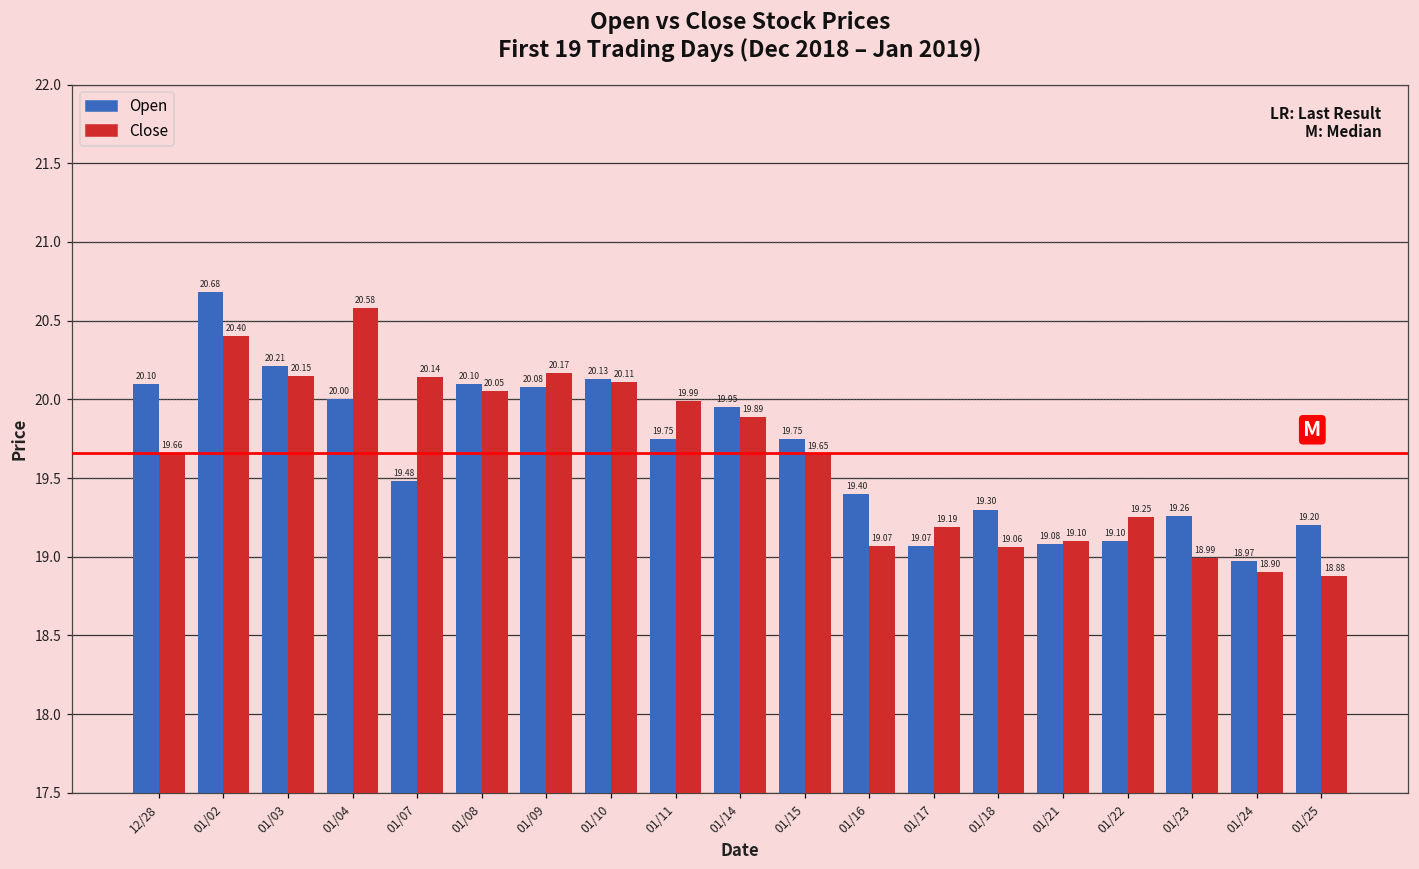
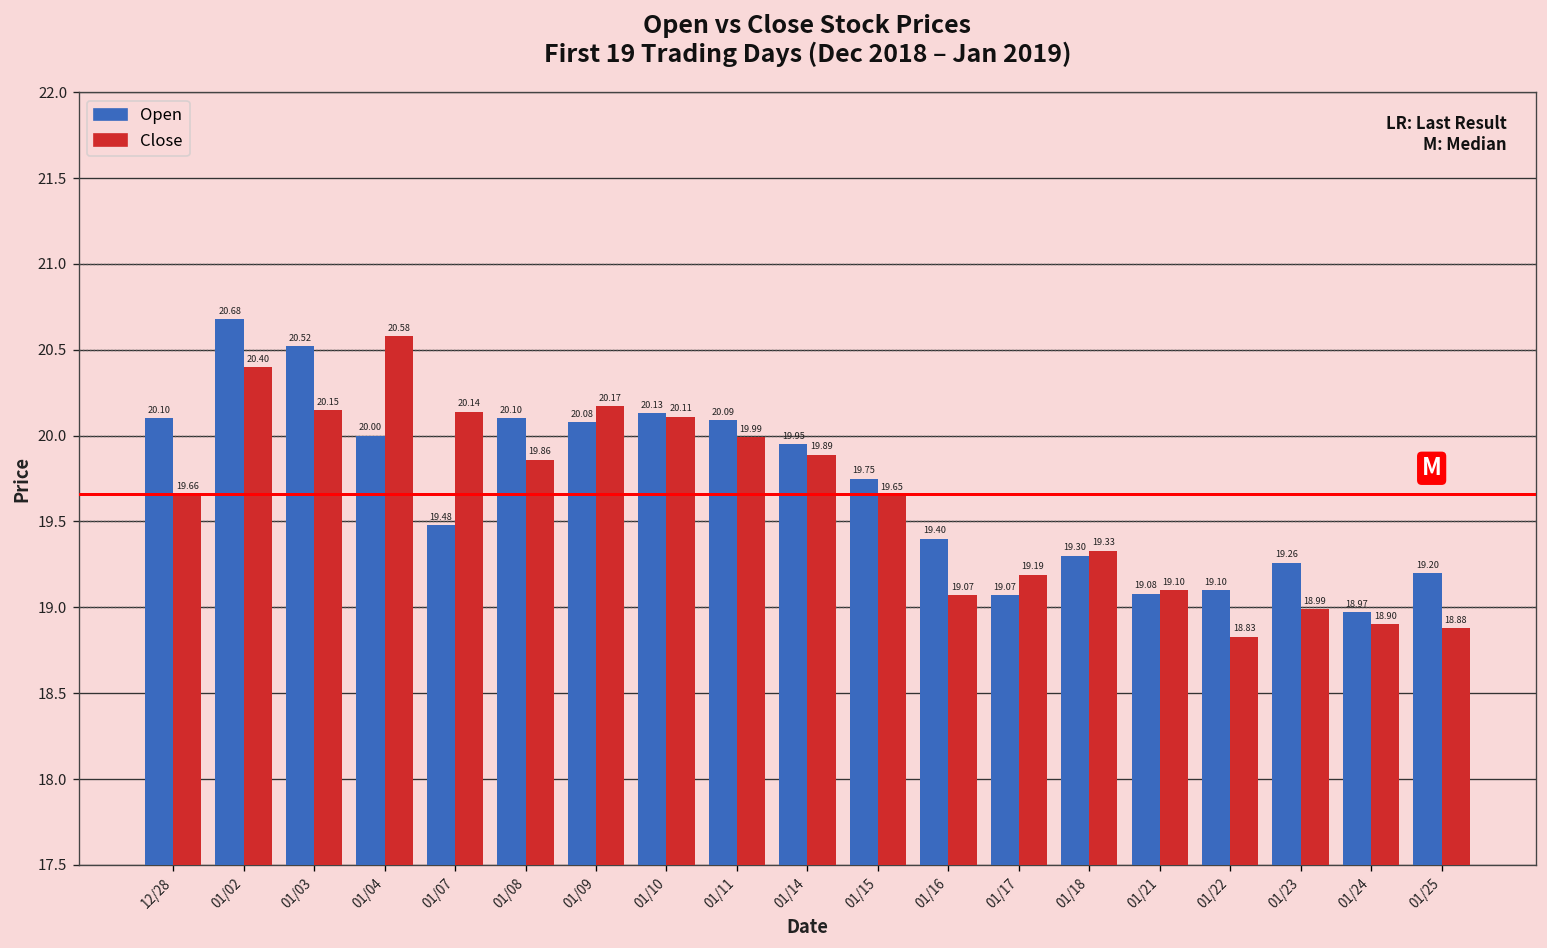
Open, 01/03: 20.21 -> 20.52
Close, 01/08: 20.05 -> 19.86
Open, 01/11: 19.75 -> 20.09
Close, 01/18: 19.06 -> 19.33
Close, 01/22: 19.25 -> 18.83
